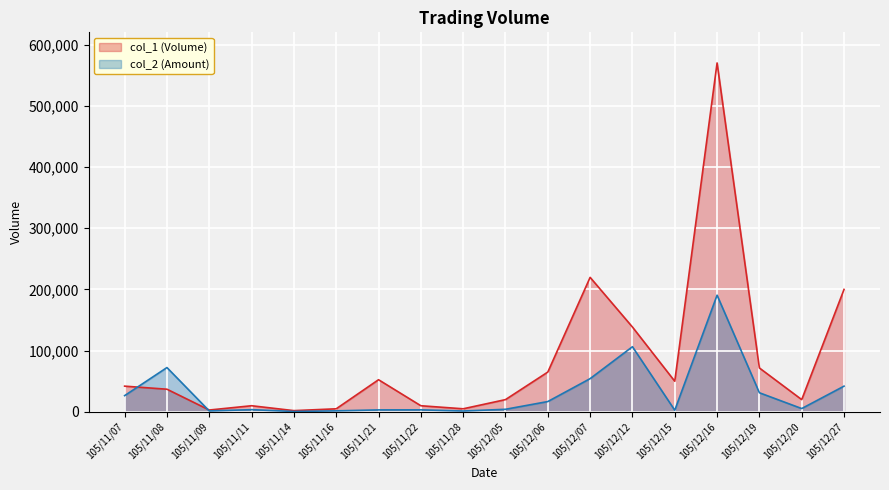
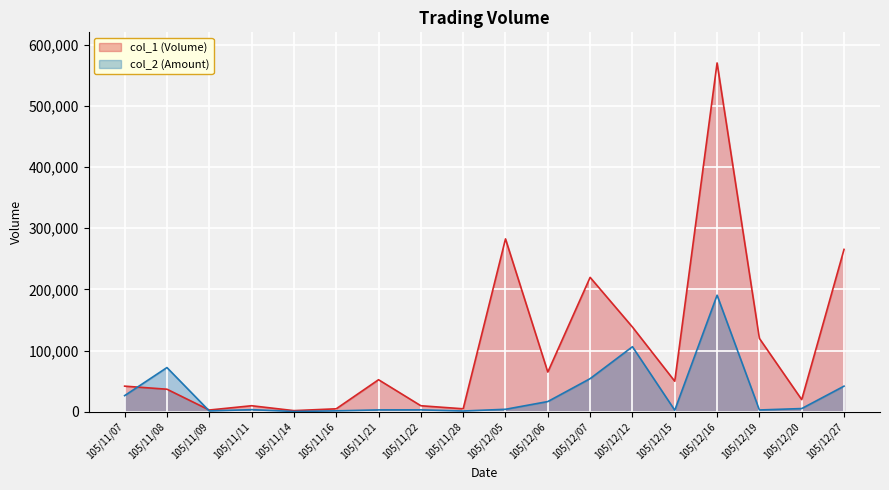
col_1 (Volume), 105/12/05: 20,000 -> 280,000
col_1 (Volume), 105/12/19: 70,000 -> 120,000
col_2 (Amount), 105/12/19: 30,000 -> 0
col_1 (Volume), 105/12/27: 200,000 -> 270,000
